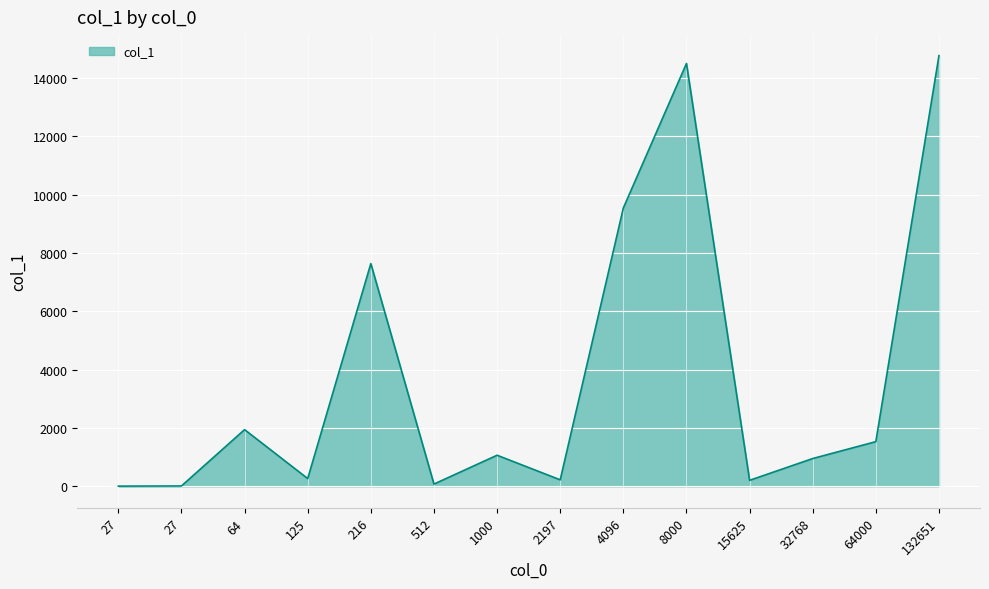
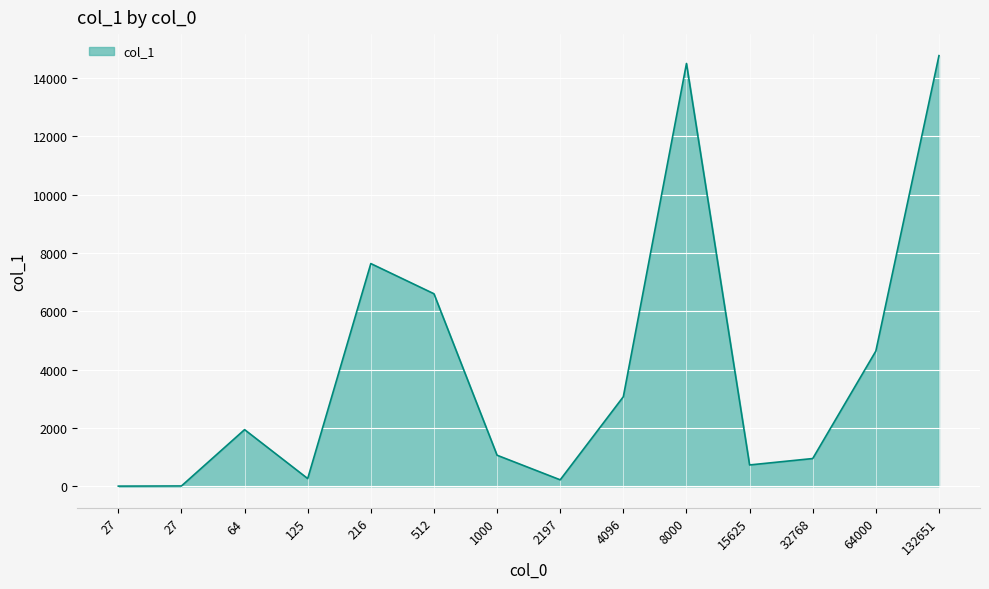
512: 100 -> 6600
4096: 9500 -> 3100
15625: 200 -> 700
64000: 1500 -> 4600
